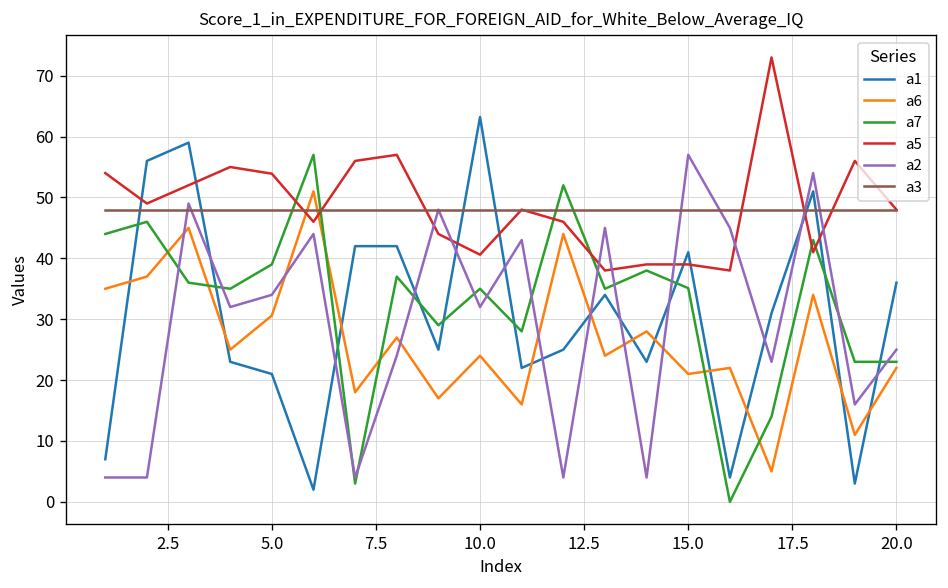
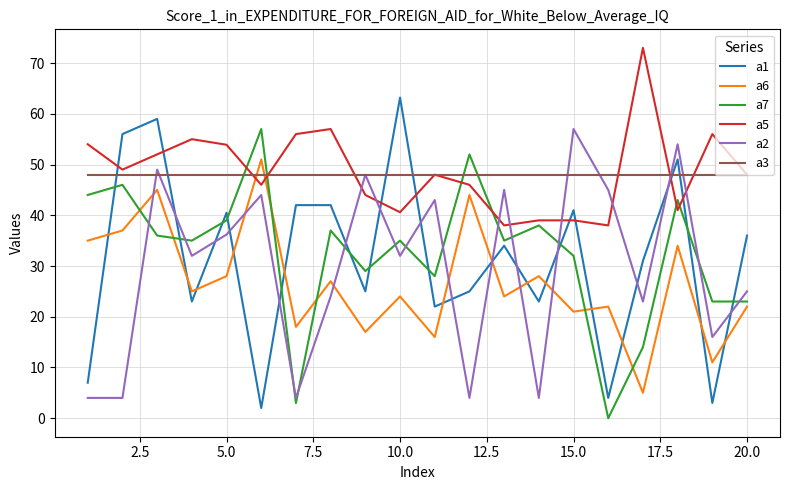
a1, 5.0: 21 -> 41
a6, 5.0: 31 -> 28
a2, 5.0: 34 -> 36
a7, 15.0: 35 -> 32
